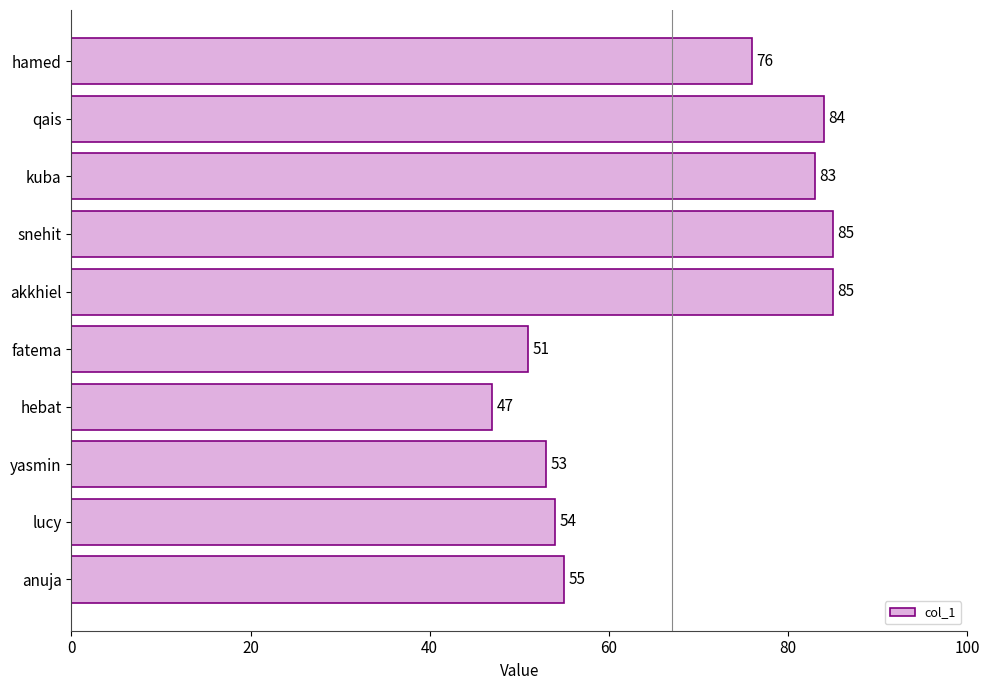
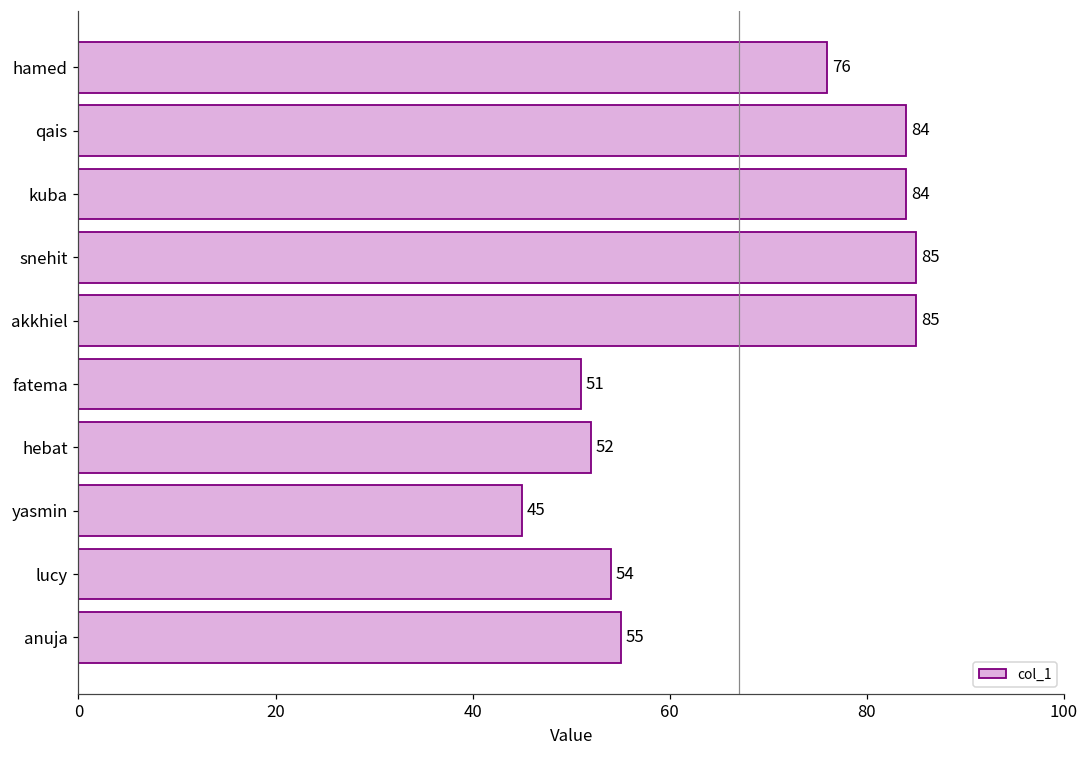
kuba: 83 -> 84
hebat: 47 -> 52
yasmin: 53 -> 45
